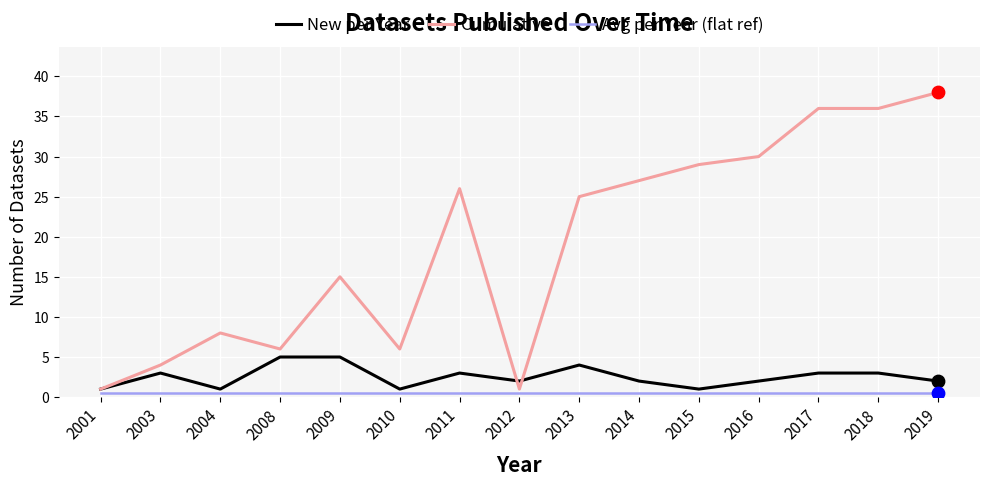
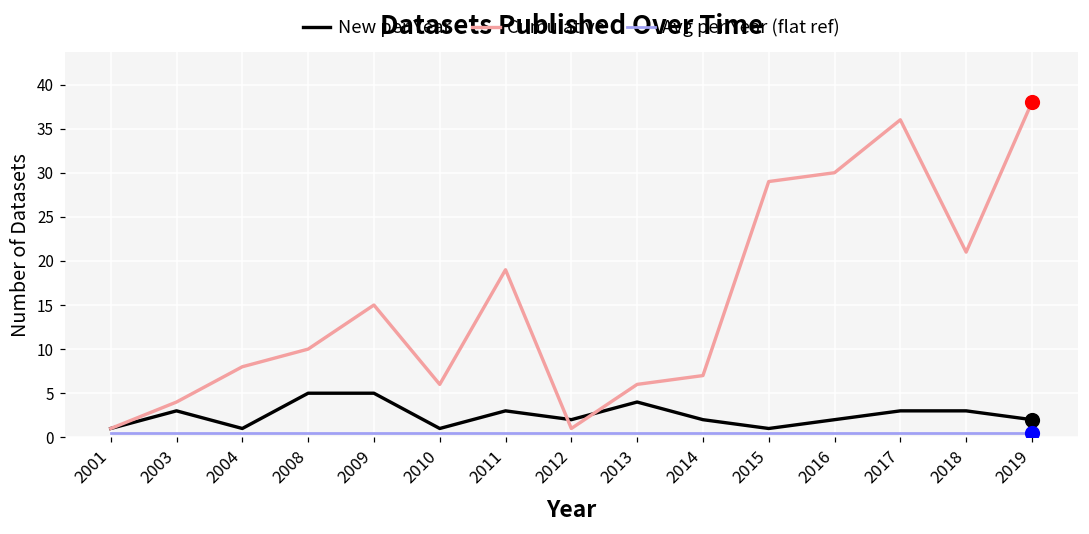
Cumulative, 2008: 6 -> 10
Cumulative, 2011: 26 -> 19
Cumulative, 2013: 25 -> 6
Cumulative, 2014: 27 -> 7
Cumulative, 2018: 36 -> 21
